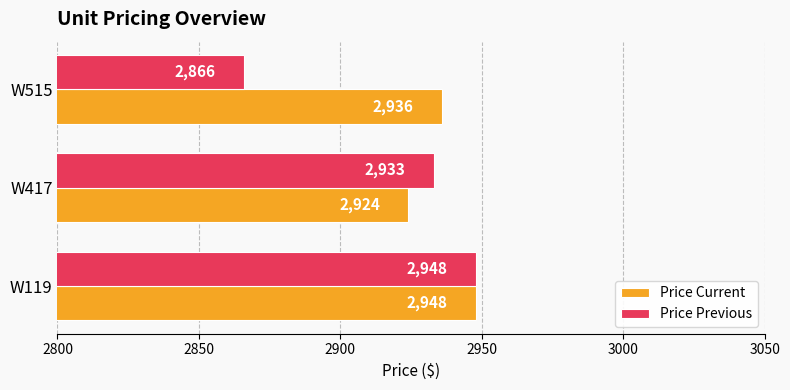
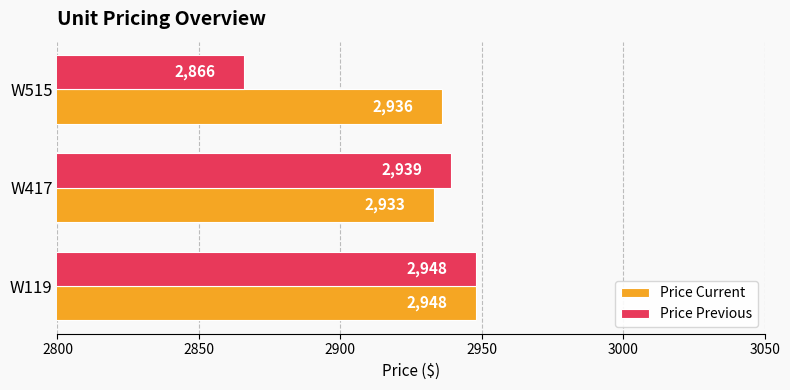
Price Previous, W417: 2,933 -> 2,939
Price Current, W417: 2,924 -> 2,933
